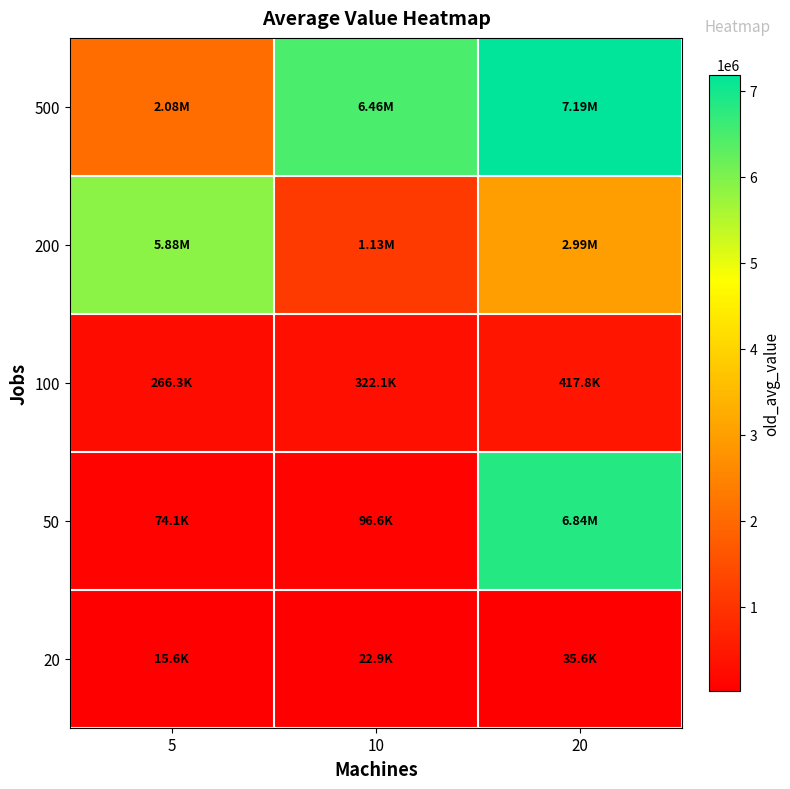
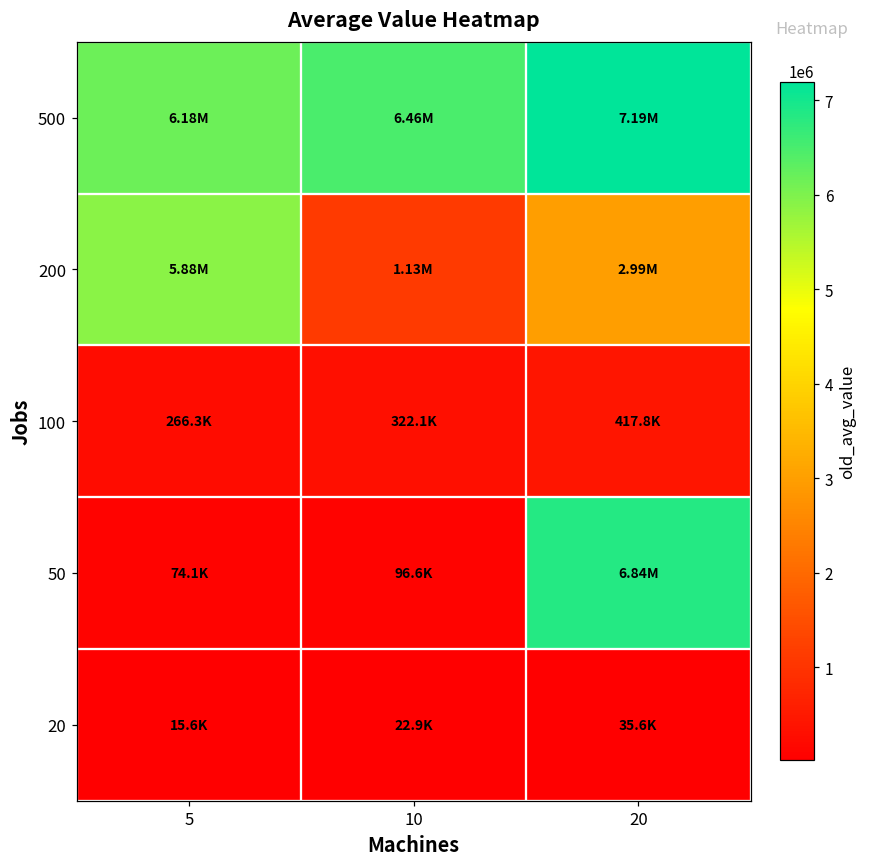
500, 5: 2.08M -> 6.18M
